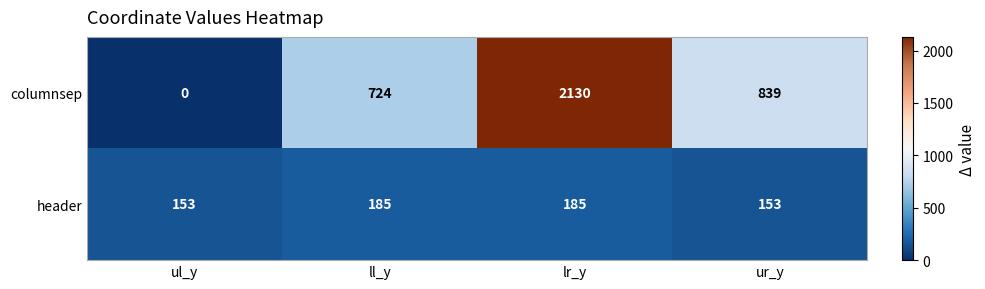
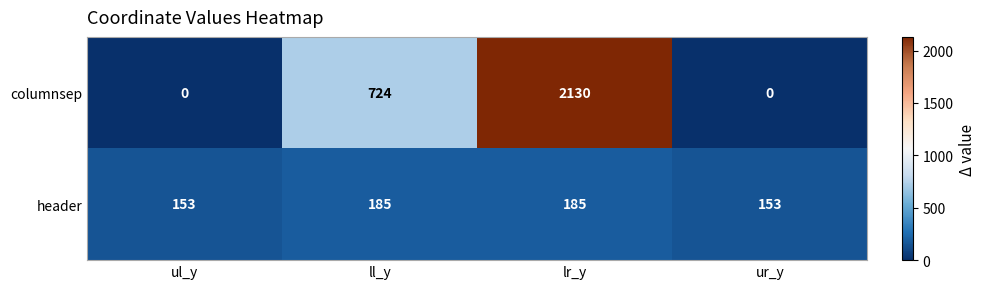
columnsep, ur_y: 839 -> 0
